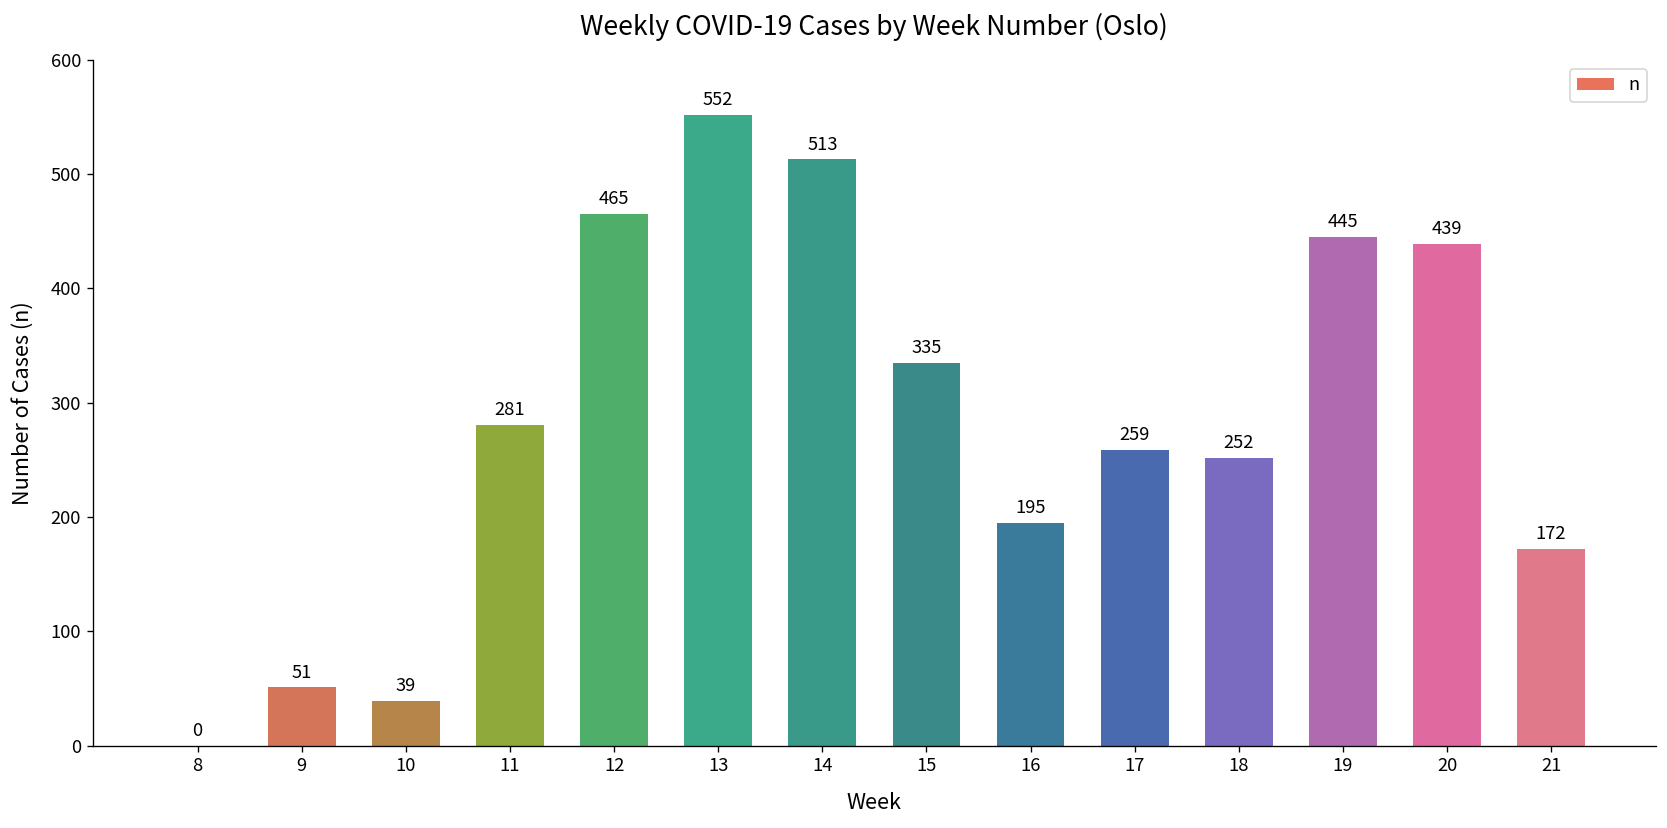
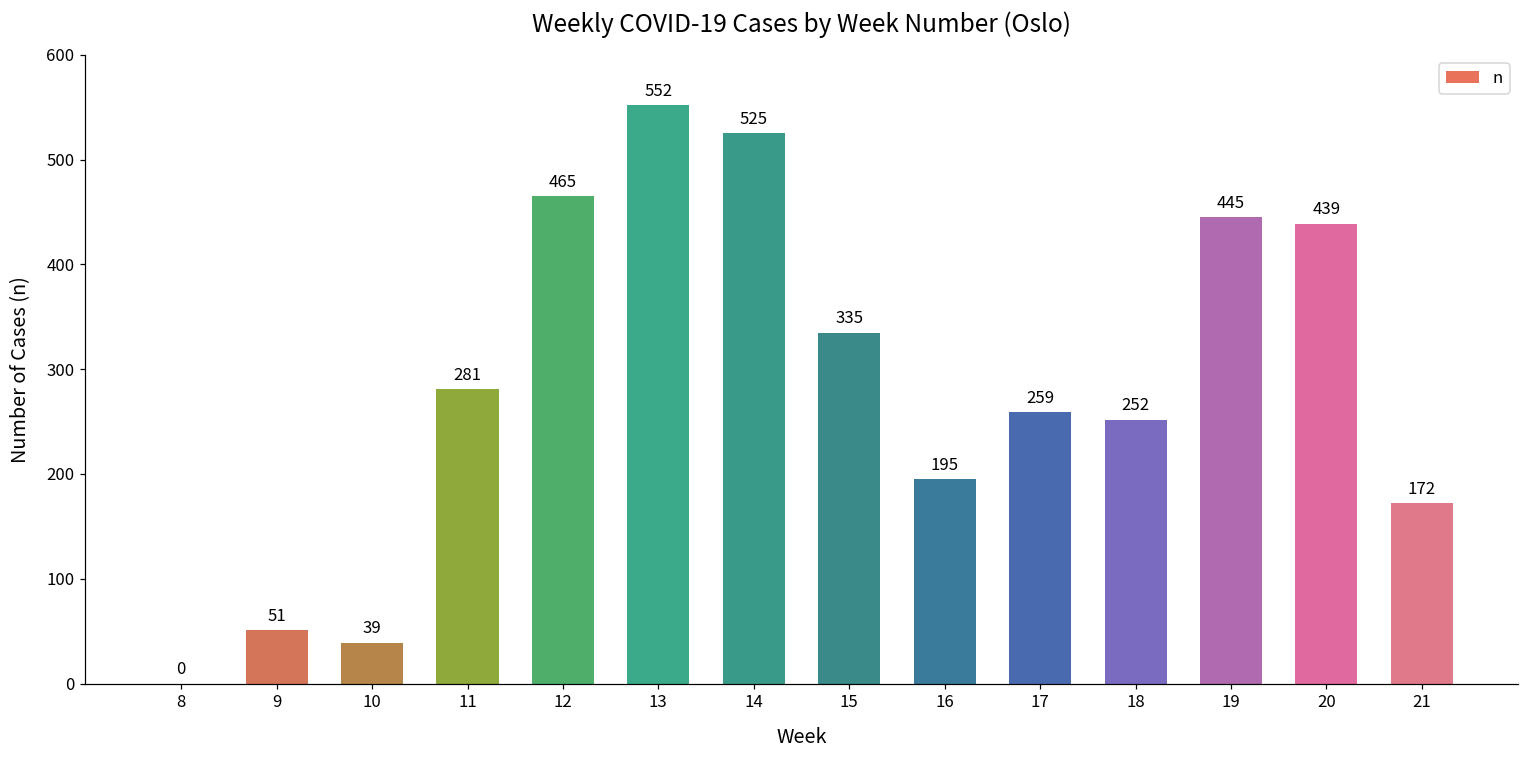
14: 513 -> 525
